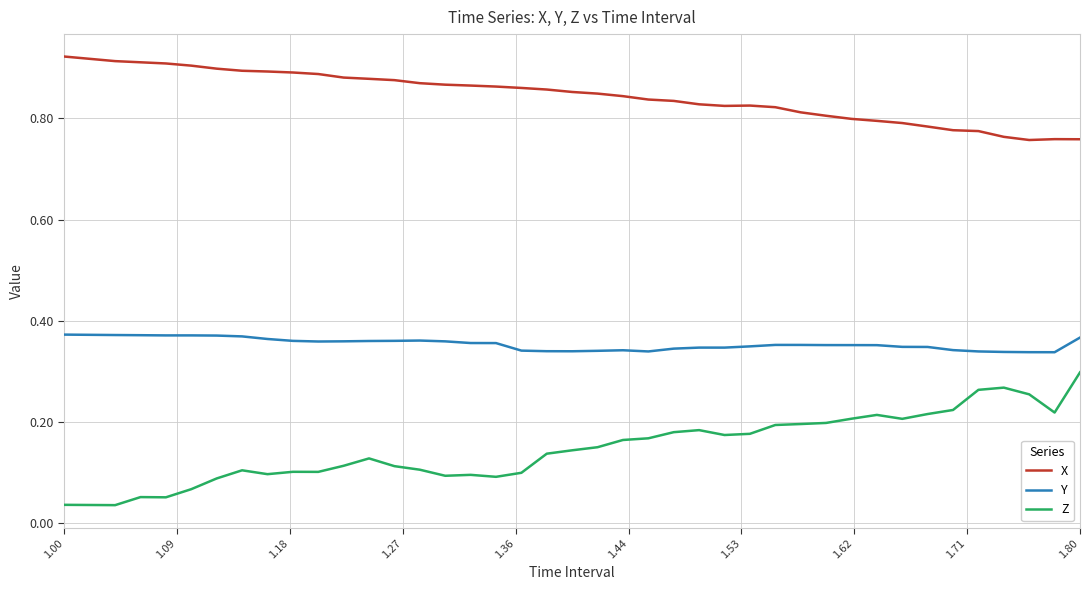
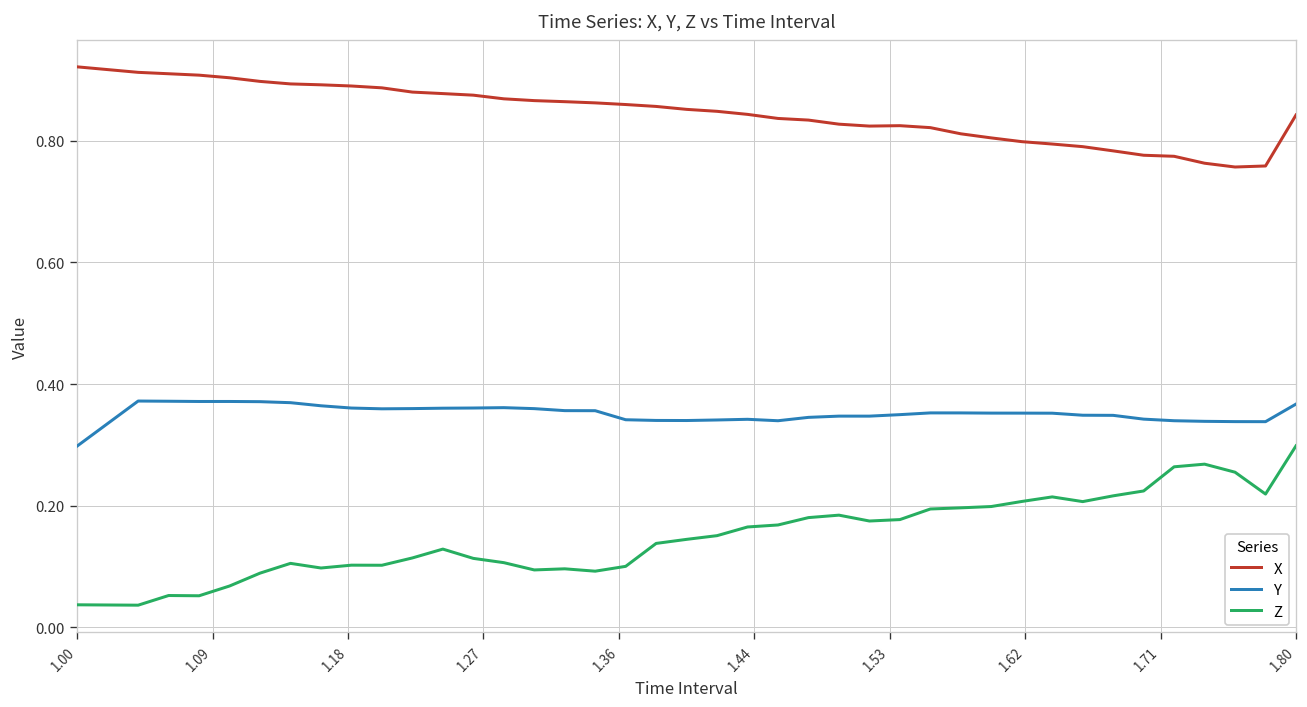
Y, 1.00: 0.37 -> 0.30
X, 1.80: 0.76 -> 0.84
